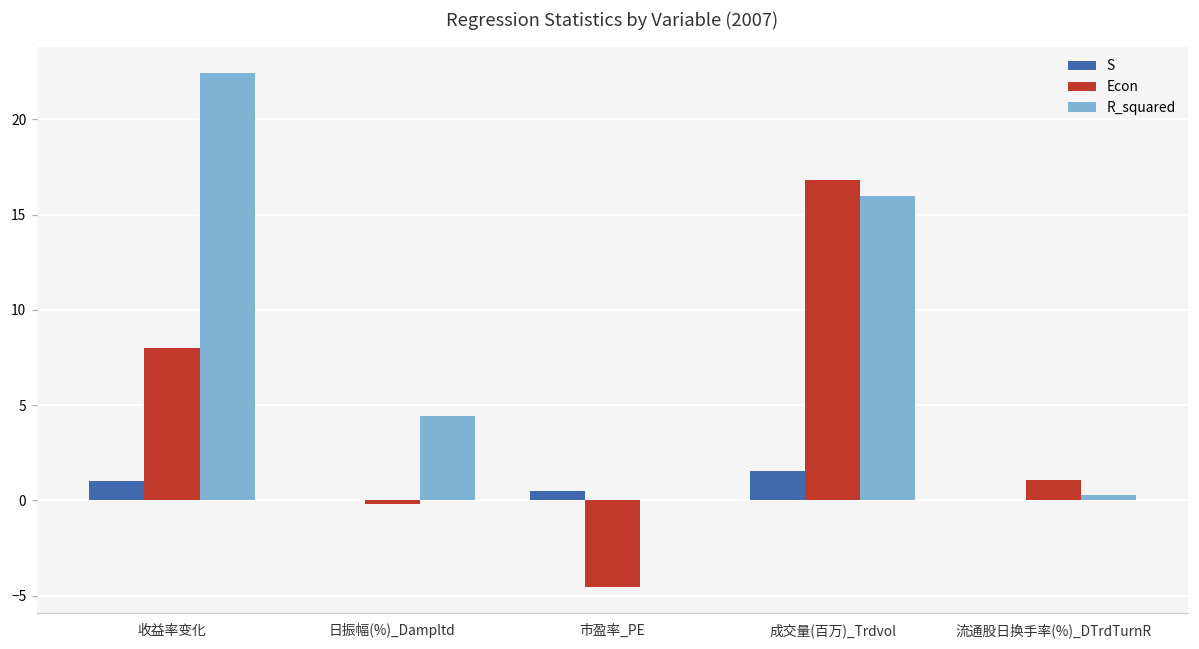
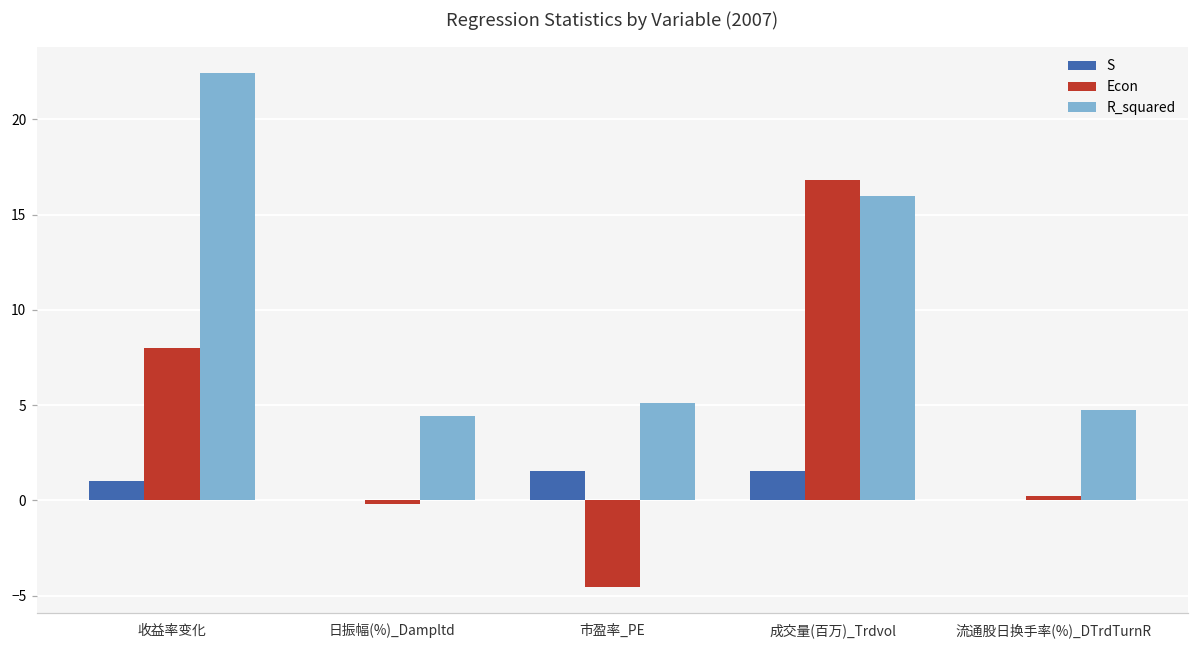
S, 市盈率_PE: 0.5 -> 1.5
R_squared, 市盈率_PE: 0.0 -> 5.1
Econ, 流通股日换手率(%)_DTrdTurnR: 1.1 -> 0.2
R_squared, 流通股日换手率(%)_DTrdTurnR: 0.3 -> 4.8
